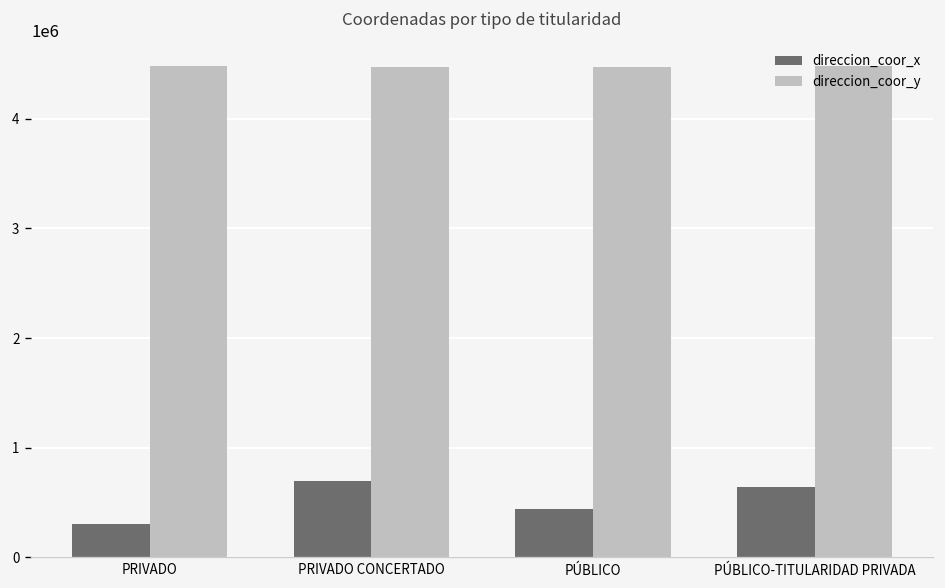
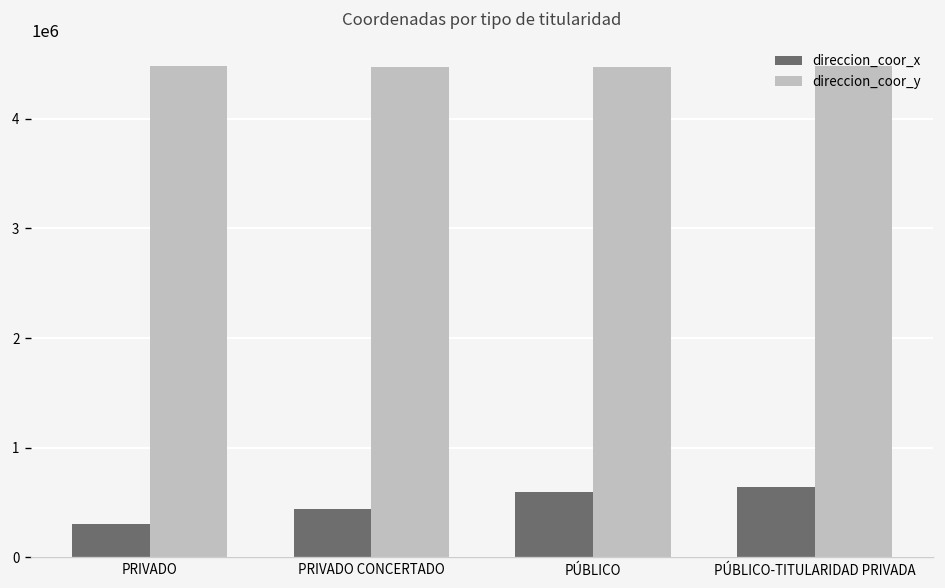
direccion_coor_x, PRIVADO CONCERTADO: 700000 -> 400000
direccion_coor_x, PÚBLICO: 400000 -> 600000
